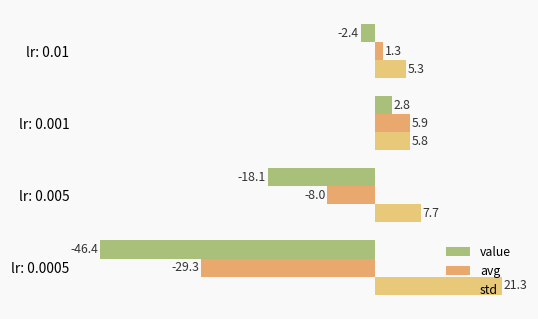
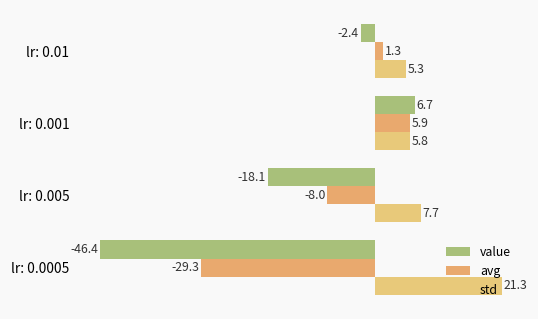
value, lr: 0.001: 2.8 -> 6.7
